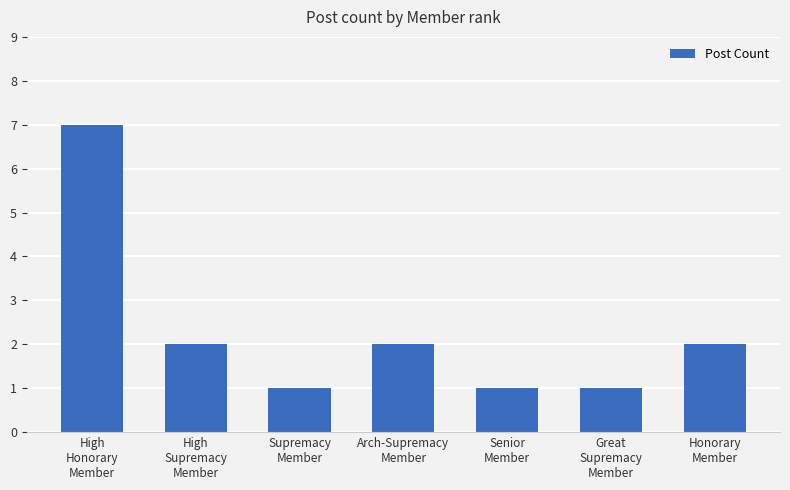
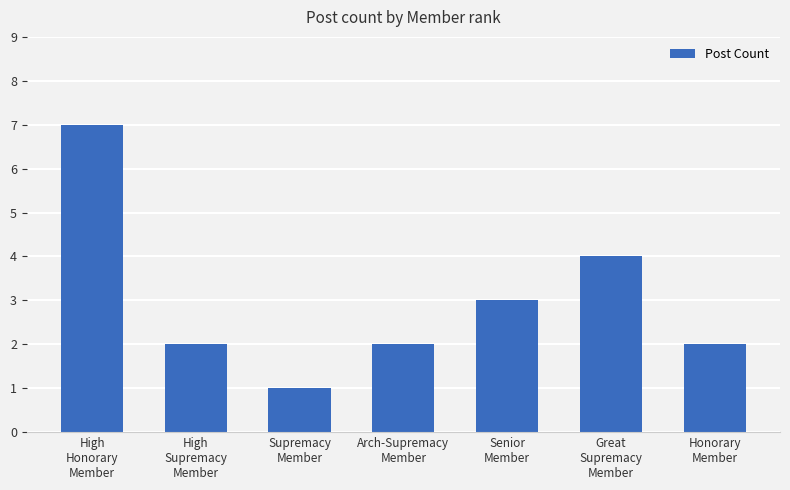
Senior Member: 1 -> 3
Great Supremacy Member: 1 -> 4
